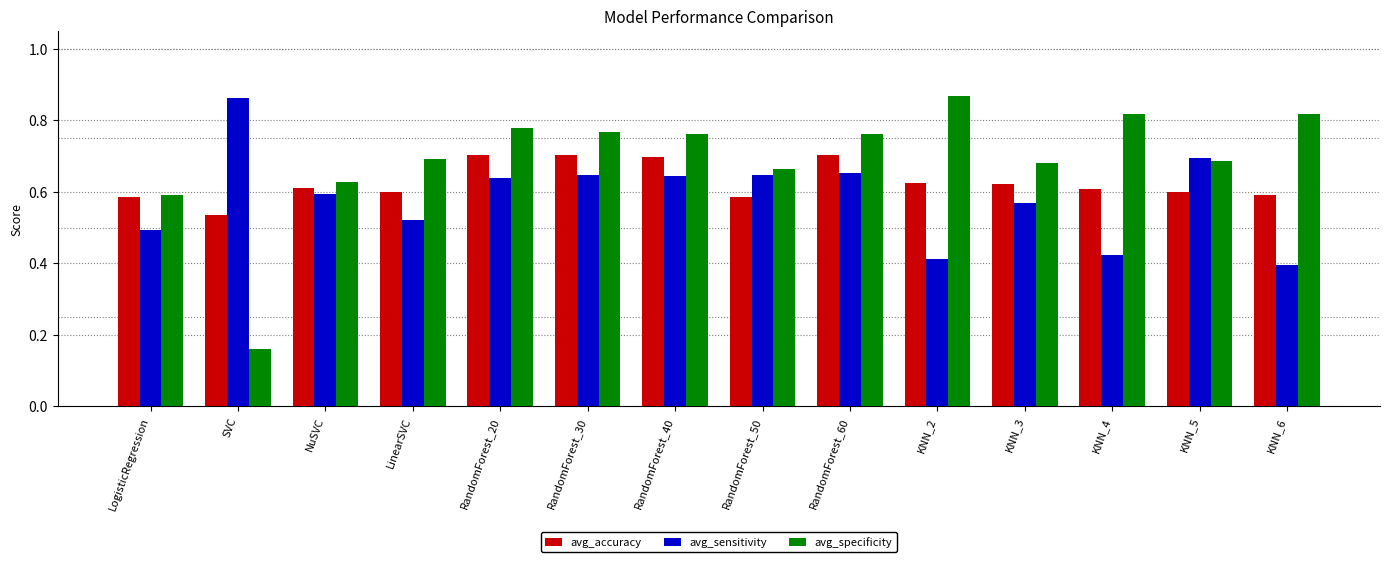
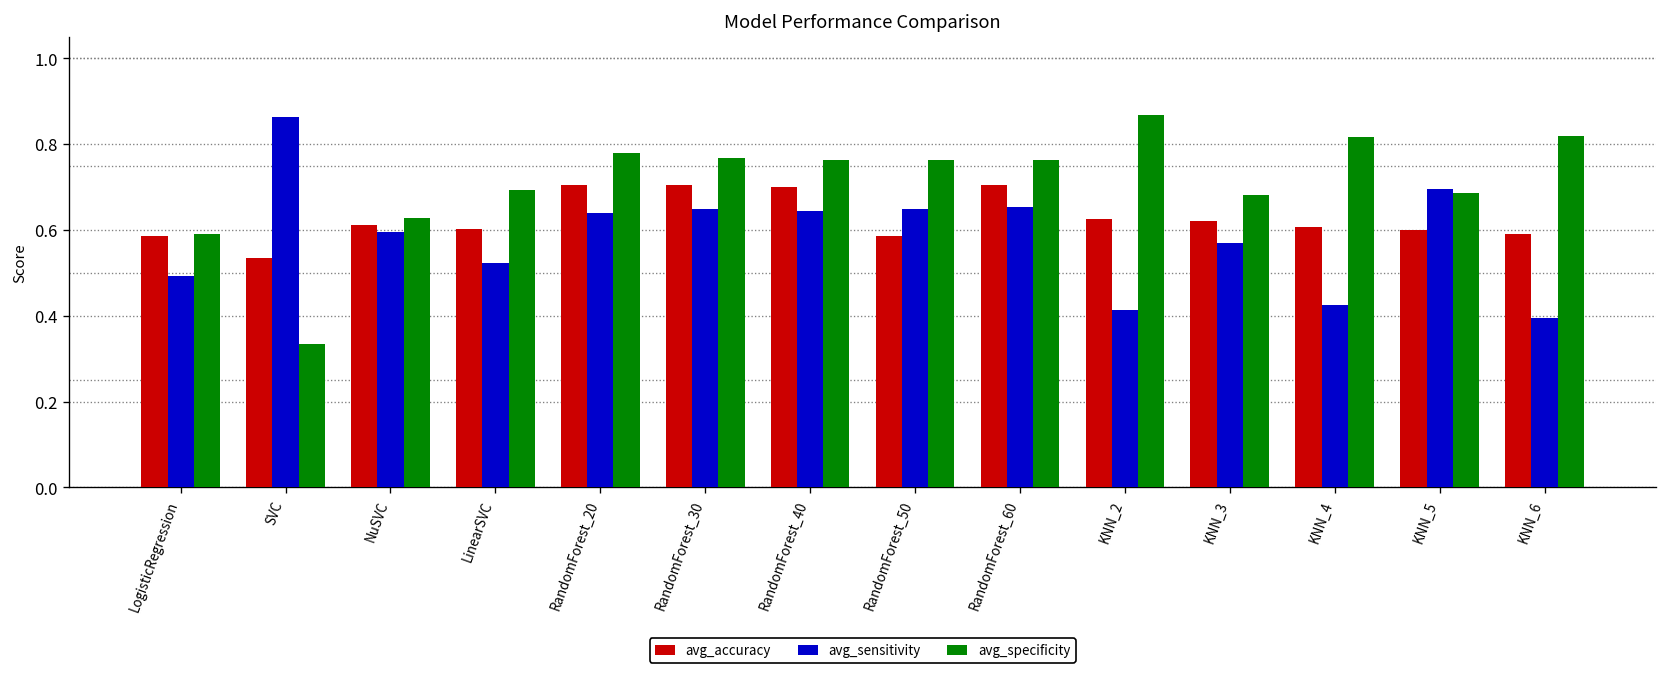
avg_specificity, SVC: 0.16 -> 0.33
avg_specificity, RandomForest_50: 0.66 -> 0.76
